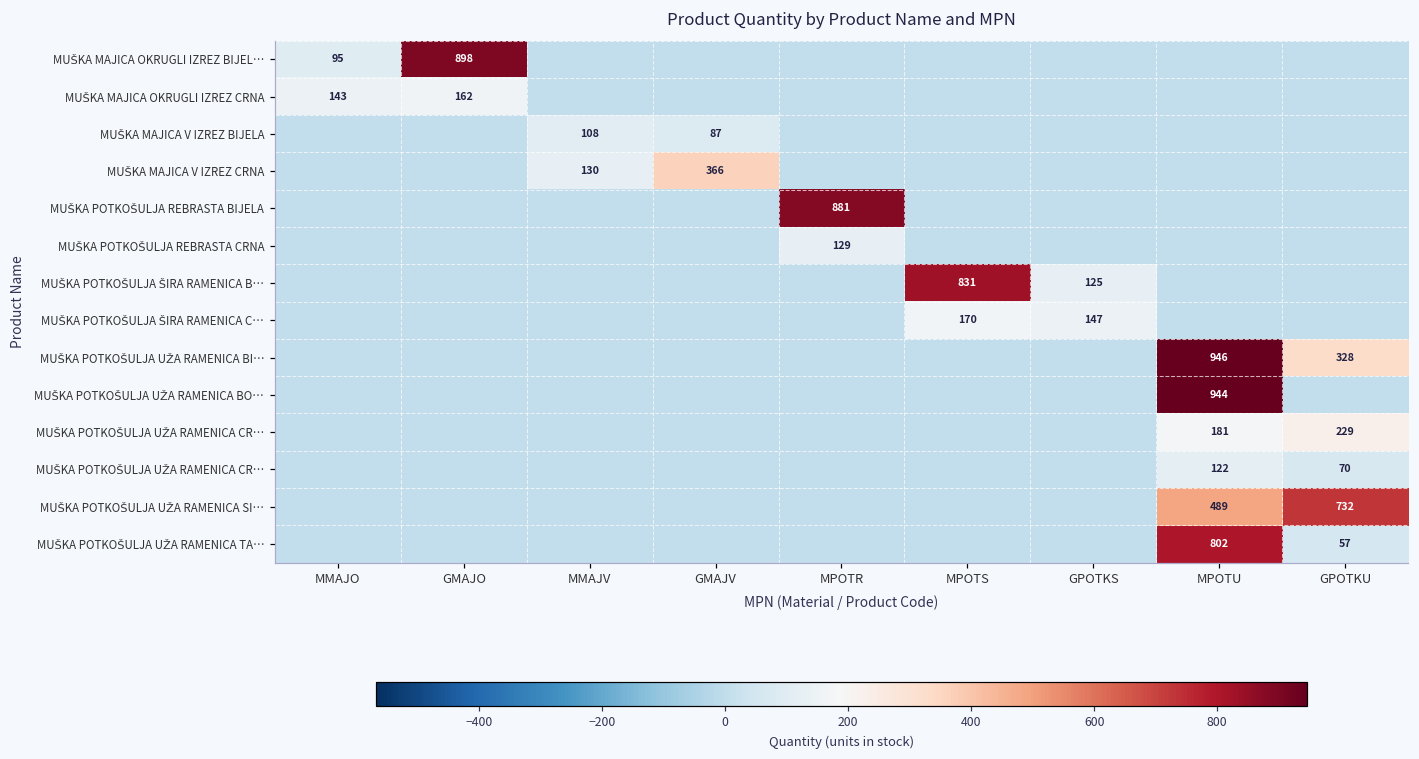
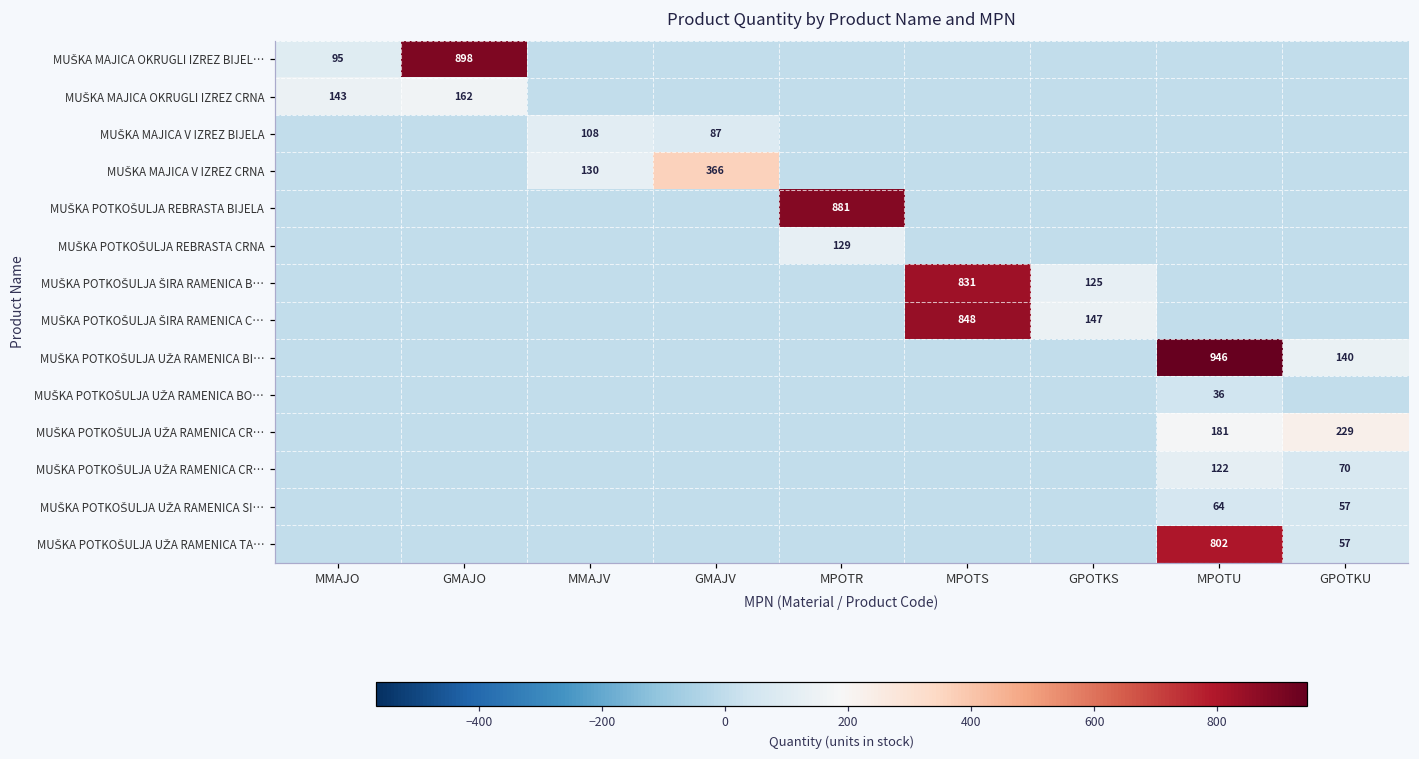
MUŠKA POTKOŠULJA ŠIRA RAMENICA C…, MPOTS: 170 -> 848
MUŠKA POTKOŠULJA UŽA RAMENICA BI…, GPOTKU: 328 -> 140
MUŠKA POTKOŠULJA UŽA RAMENICA BO…, MPOTU: 944 -> 36
MUŠKA POTKOŠULJA UŽA RAMENICA SI…, MPOTU: 489 -> 64
MUŠKA POTKOŠULJA UŽA RAMENICA SI…, GPOTKU: 732 -> 57
